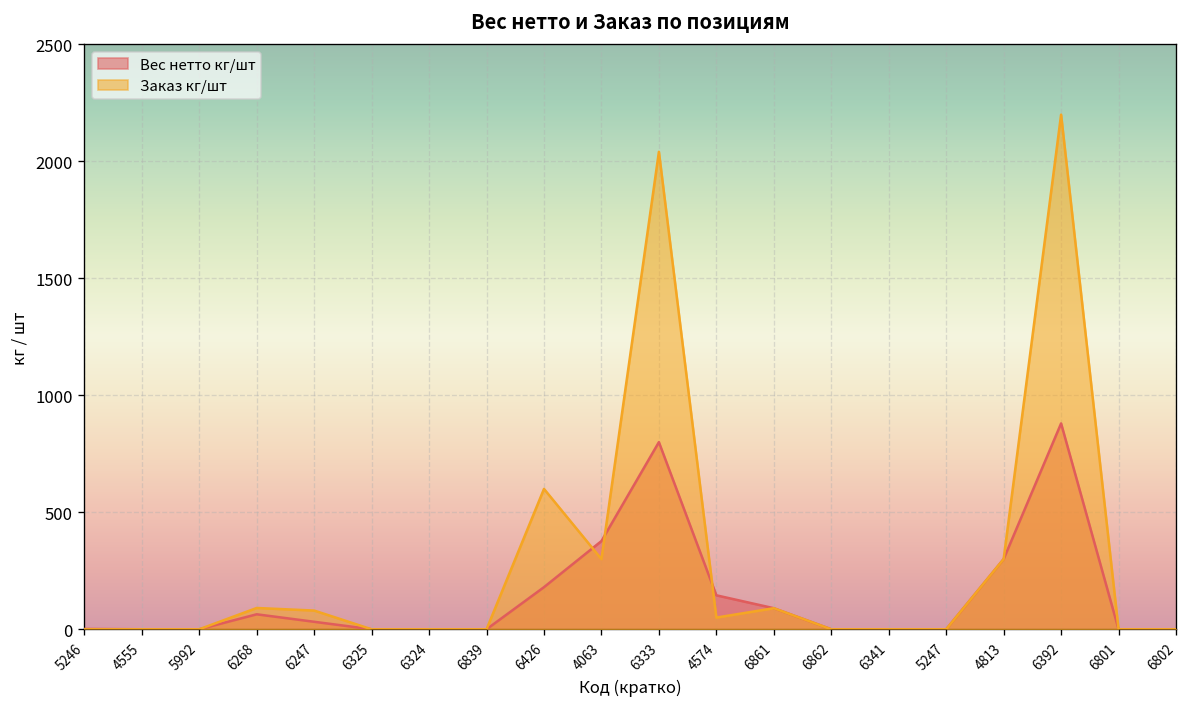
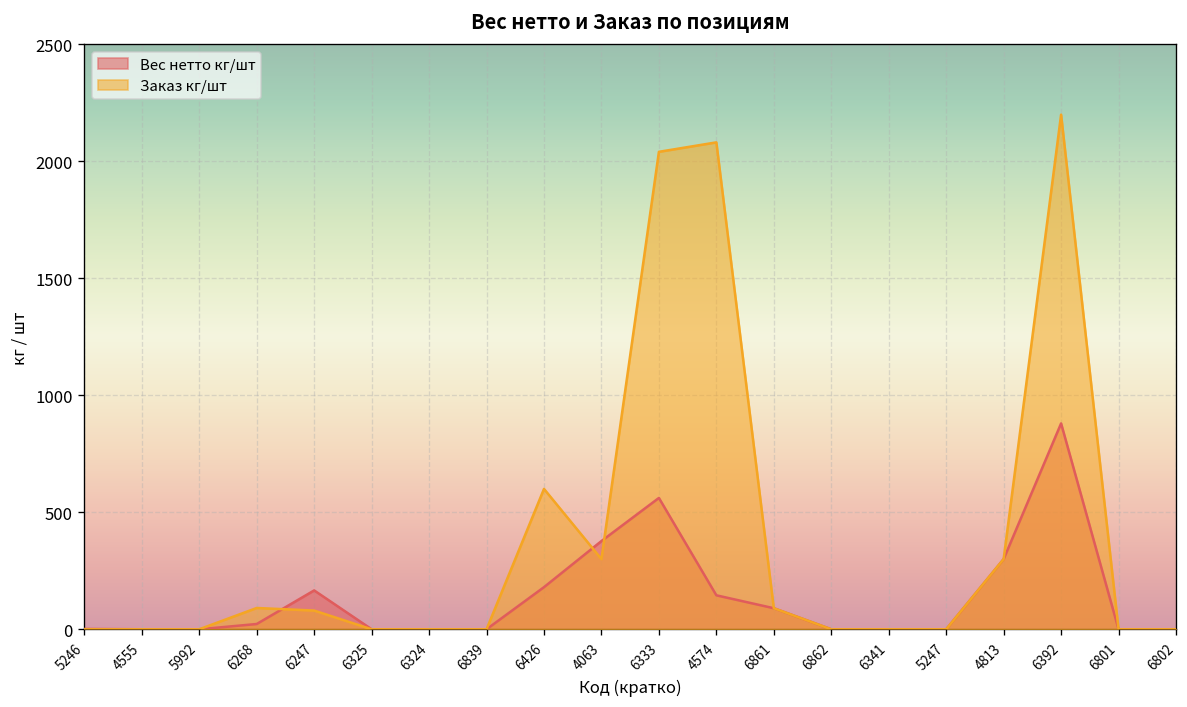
Вес нетто кг/шт, 6268: 60 -> 20
Вес нетто кг/шт, 6247: 30 -> 170
Вес нетто кг/шт, 6333: 800 -> 560
Заказ кг/шт, 4574: 50 -> 2080
